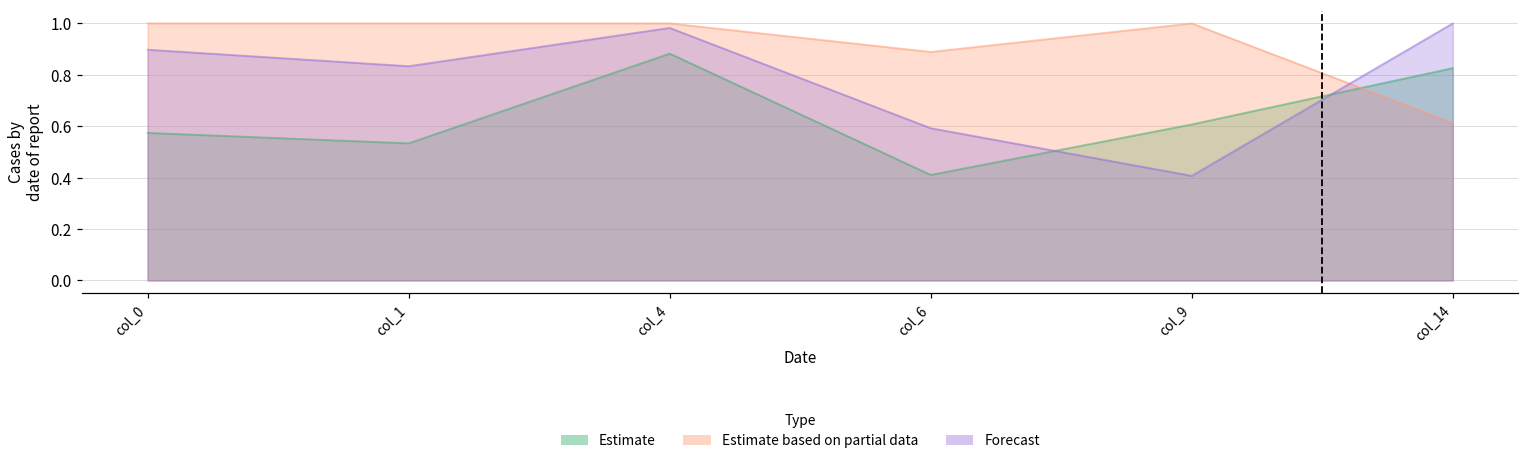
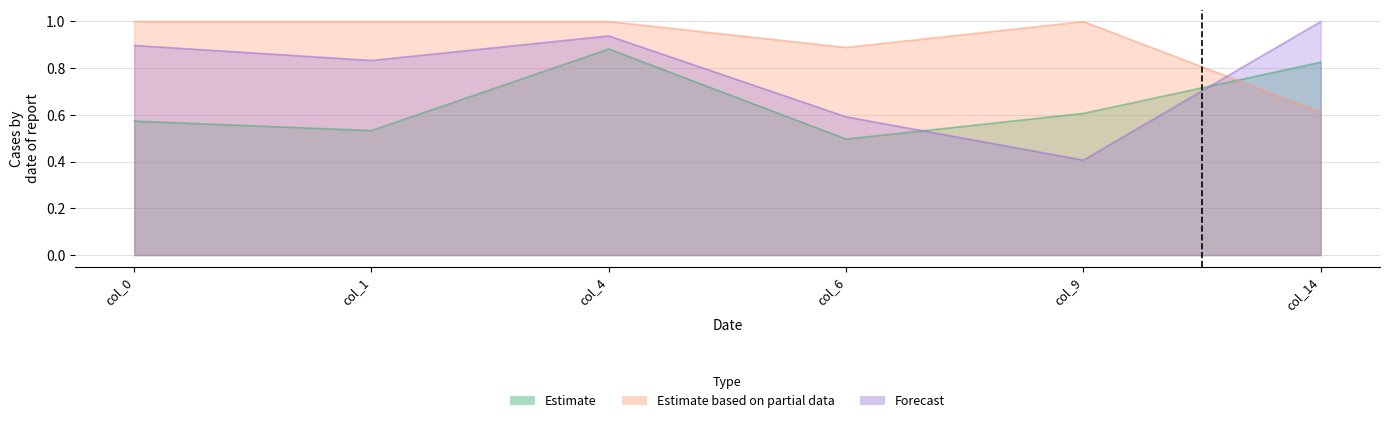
Forecast, col_4: 0.98 -> 0.94
Estimate, col_6: 0.41 -> 0.50
